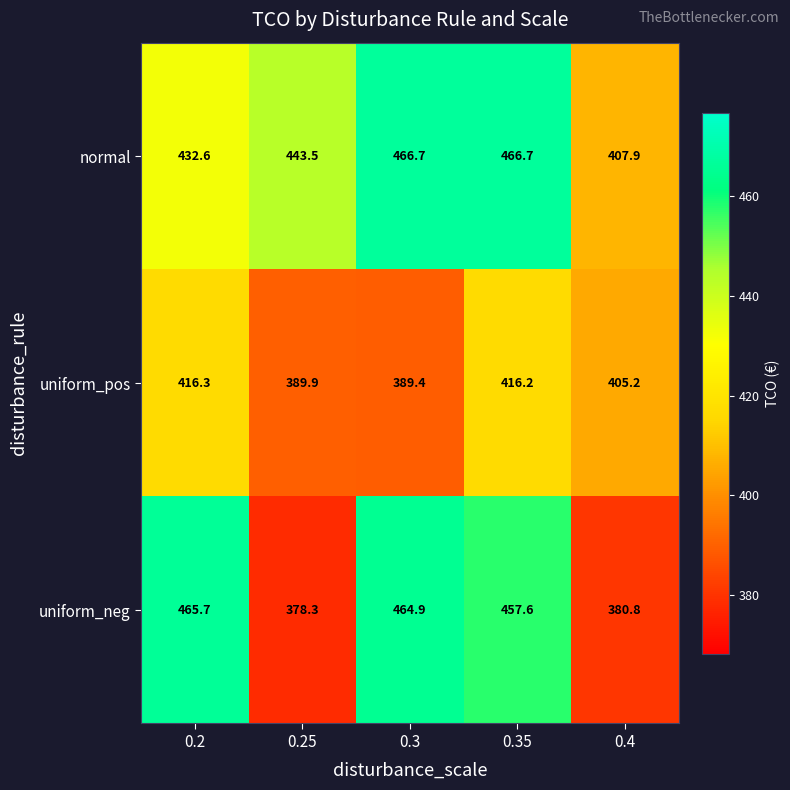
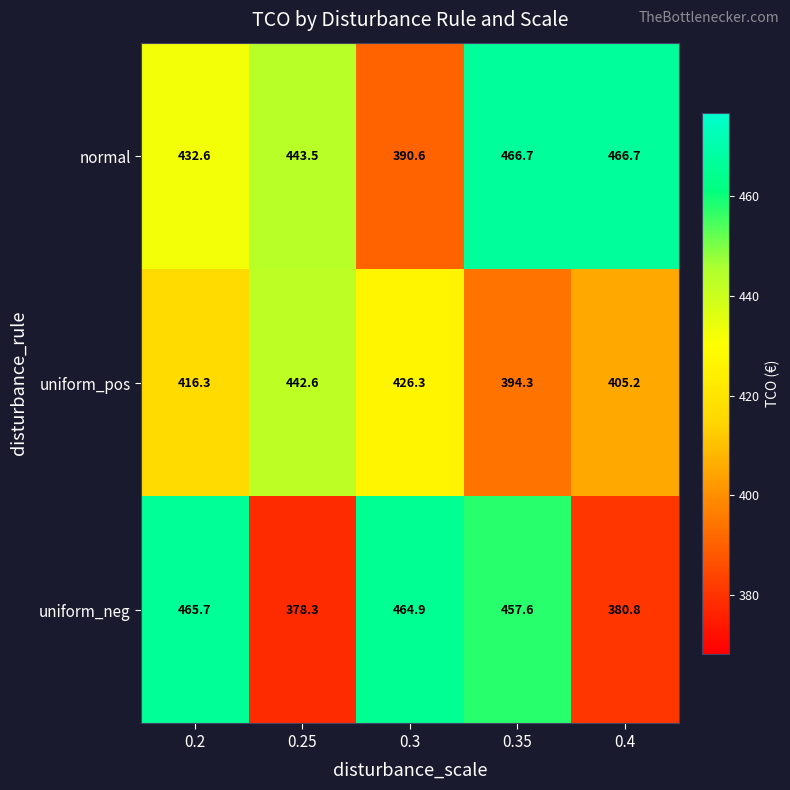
normal, 0.3: 466.7 -> 390.6
normal, 0.4: 407.9 -> 466.7
uniform_pos, 0.25: 389.9 -> 442.6
uniform_pos, 0.3: 389.4 -> 426.3
uniform_pos, 0.35: 416.2 -> 394.3
